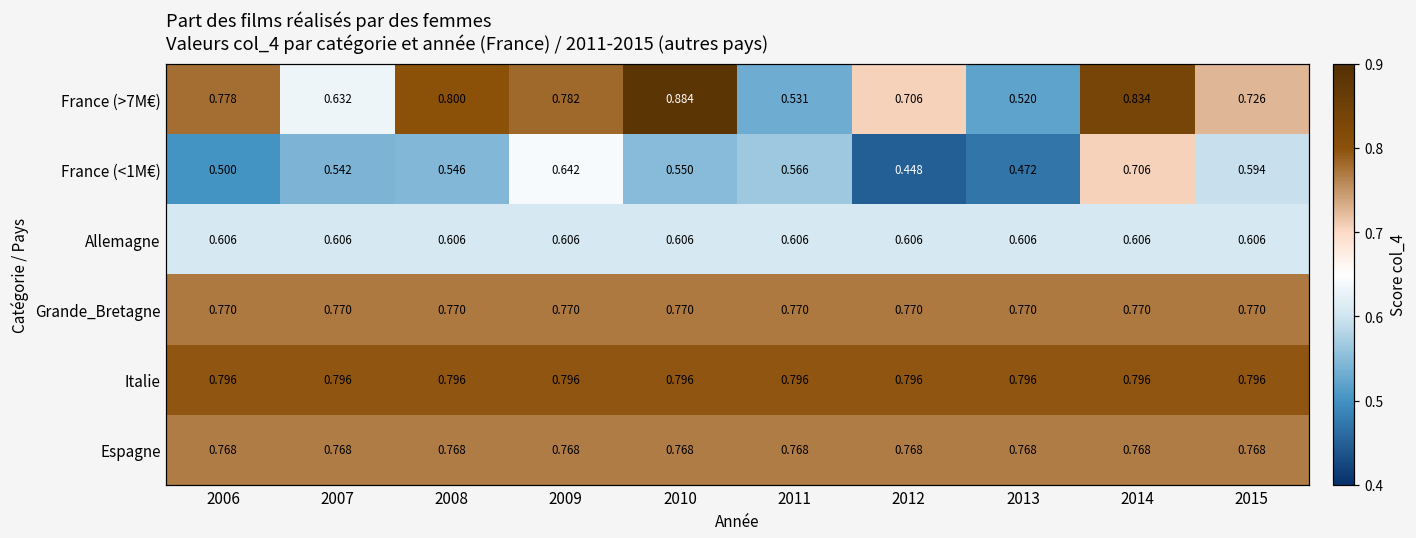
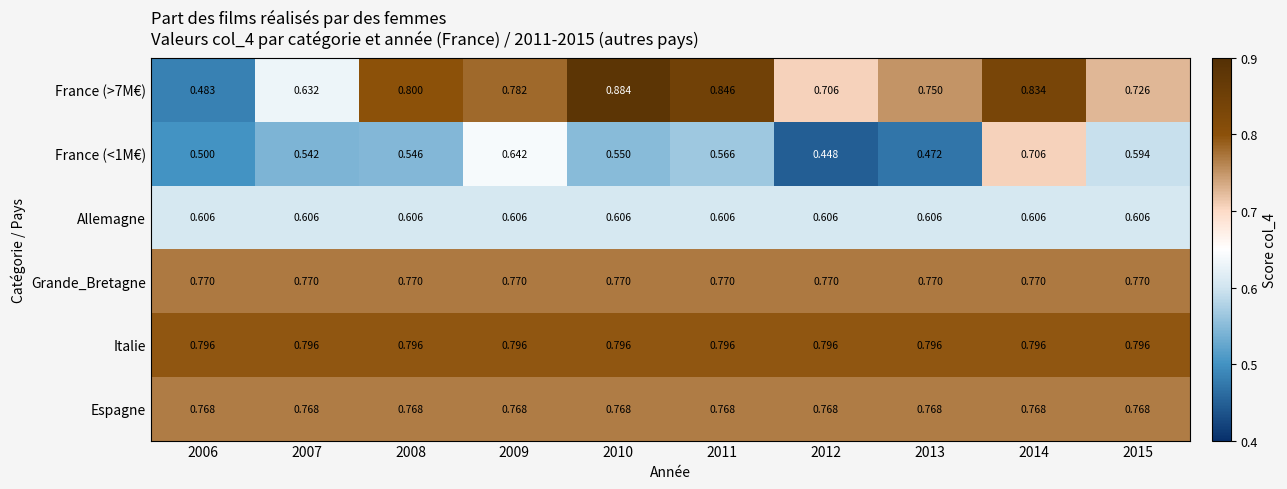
France (>7M€), 2006: 0.778 -> 0.483
France (>7M€), 2011: 0.531 -> 0.846
France (>7M€), 2013: 0.520 -> 0.750
